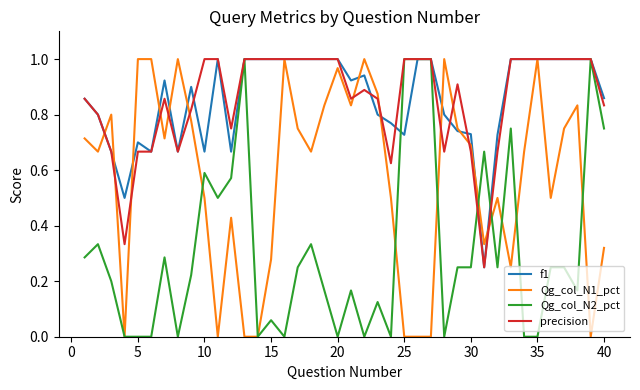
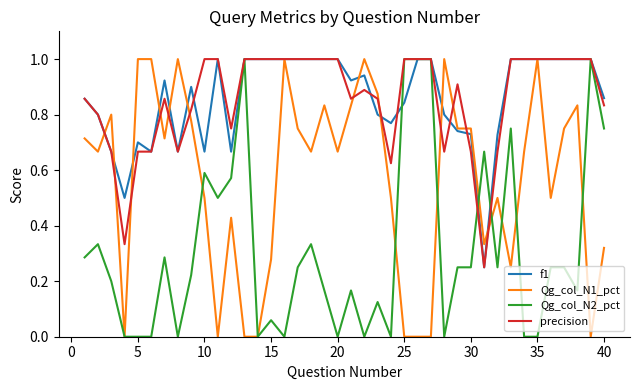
Qg_col_N1_pct, 20: 0.97 -> 0.67
f1, 25: 0.73 -> 0.84
Qg_col_N1_pct, 30: 0.69 -> 0.75
